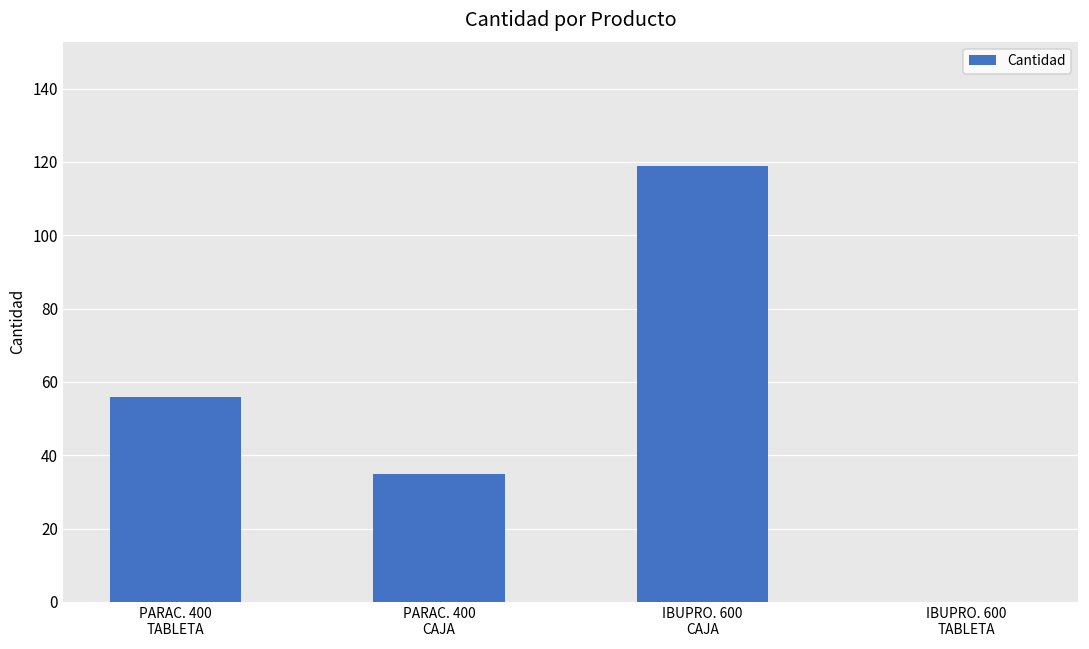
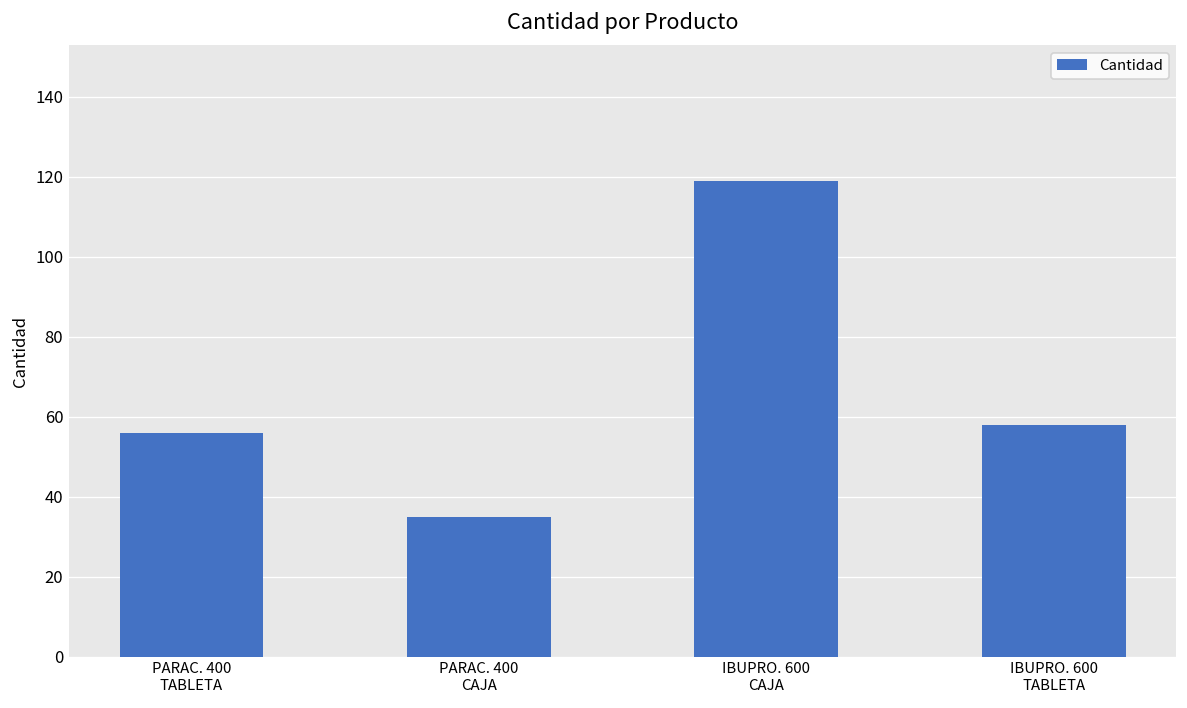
IBUPRO. 600 TABLETA: 0 -> 58
